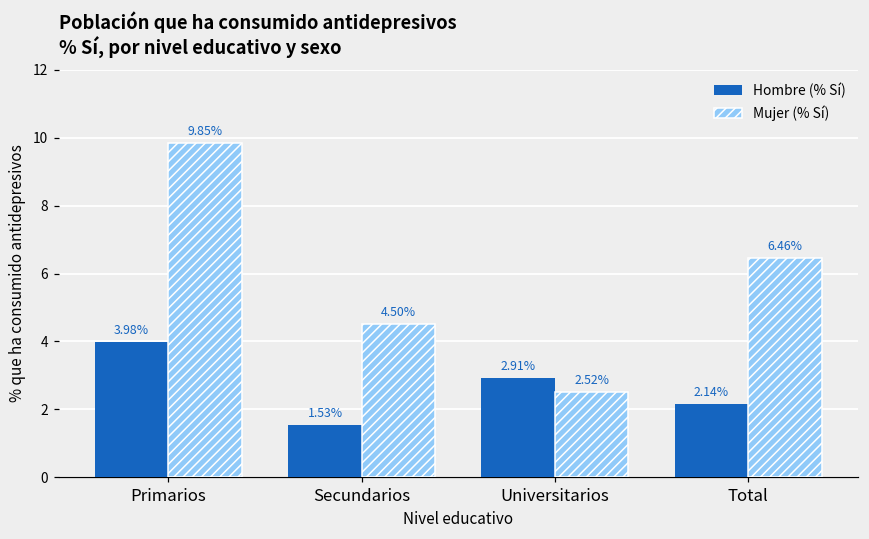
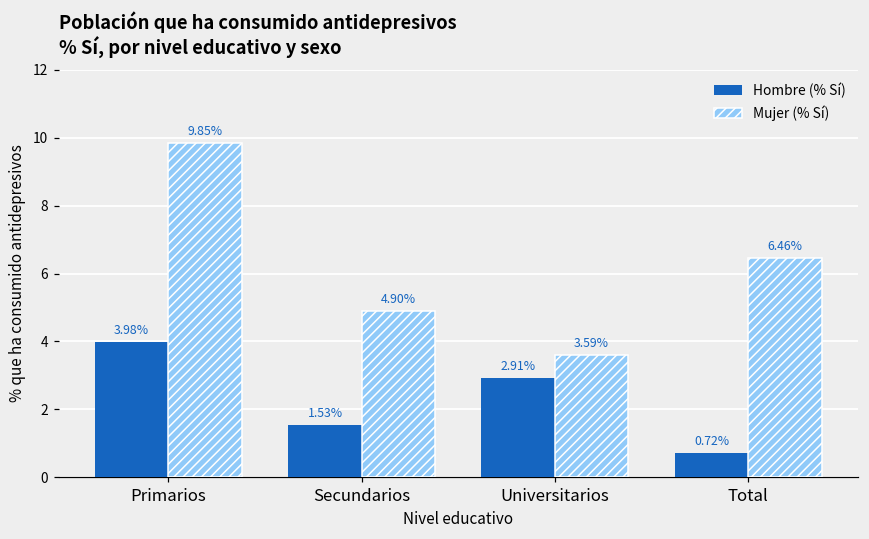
Mujer (% Sí), Secundarios: 4.50% -> 4.90%
Mujer (% Sí), Universitarios: 2.52% -> 3.59%
Hombre (% Sí), Total: 2.14% -> 0.72%
